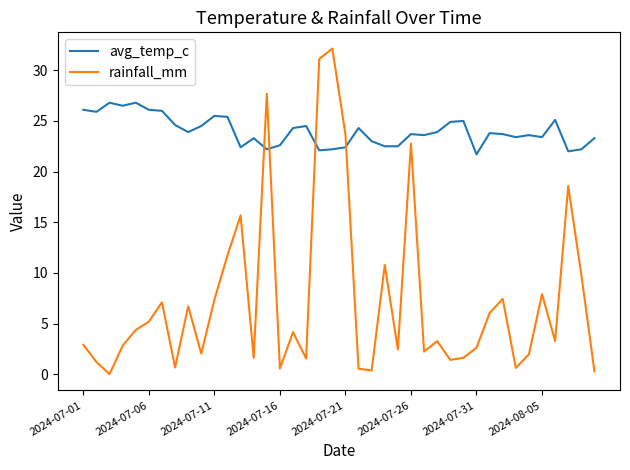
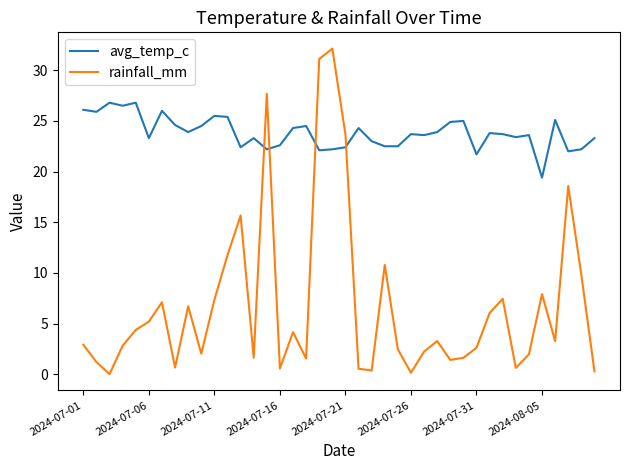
avg_temp_c, 2024-07-06: 26.1 -> 23.3
rainfall_mm, 2024-07-26: 22.8 -> 0.1
avg_temp_c, 2024-08-05: 23.4 -> 19.4
